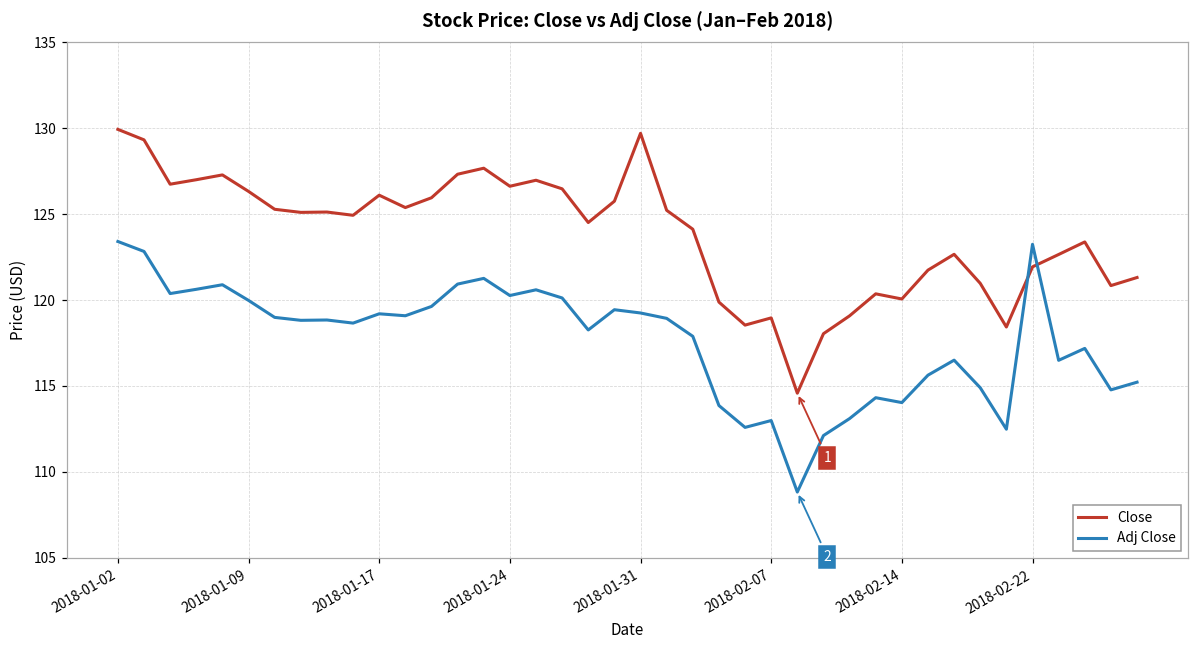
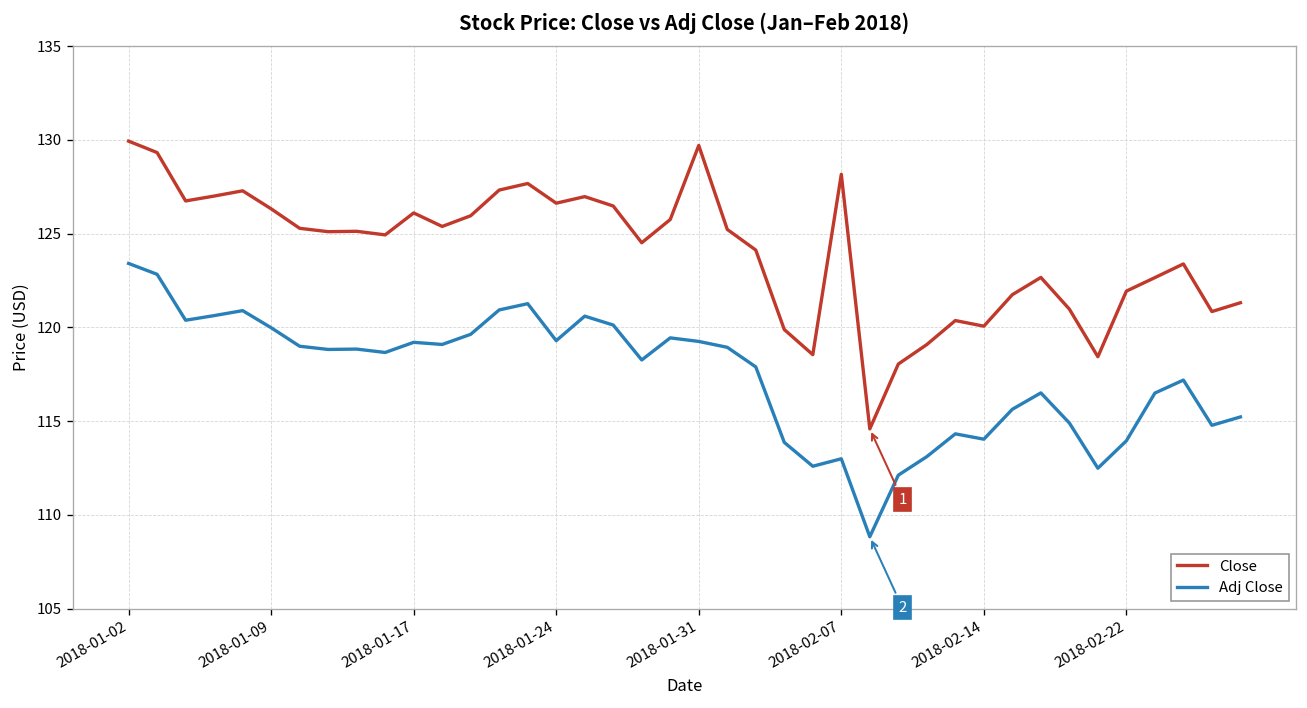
Adj Close, 2018-01-24: 120.3 -> 119.3
Close, 2018-02-07: 119.0 -> 128.2
Adj Close, 2018-02-22: 123.2 -> 113.9
